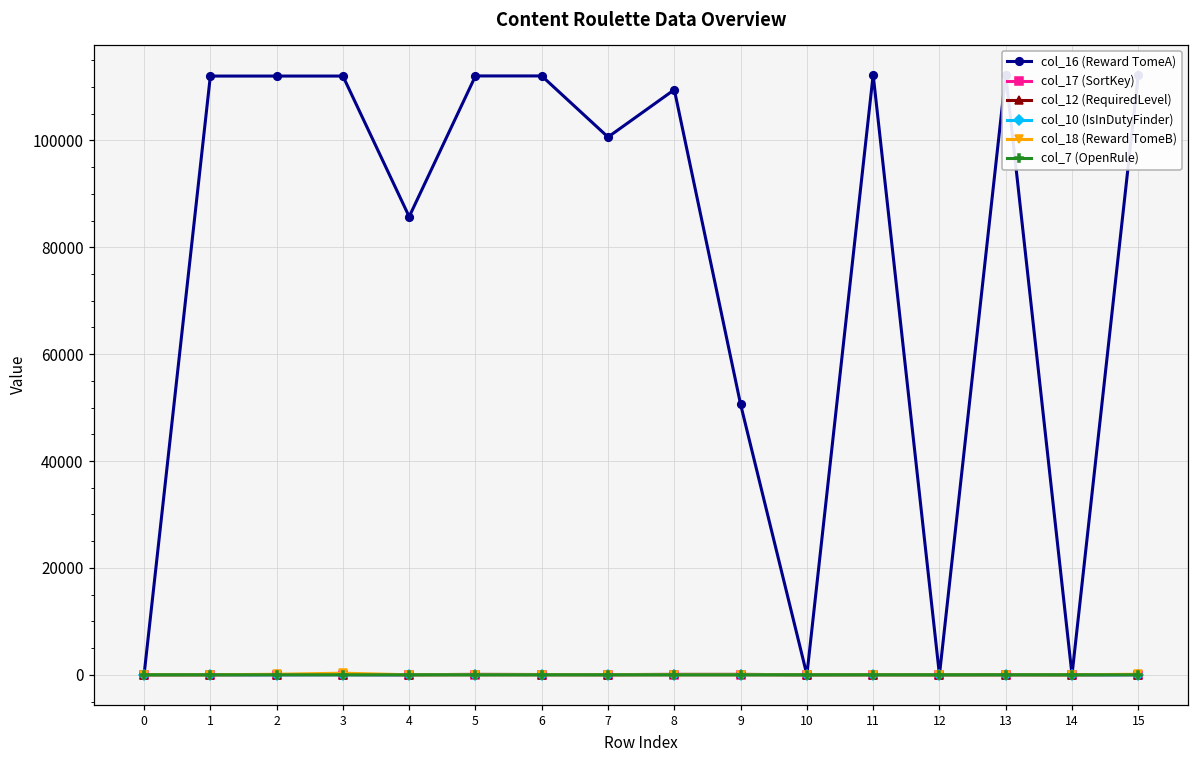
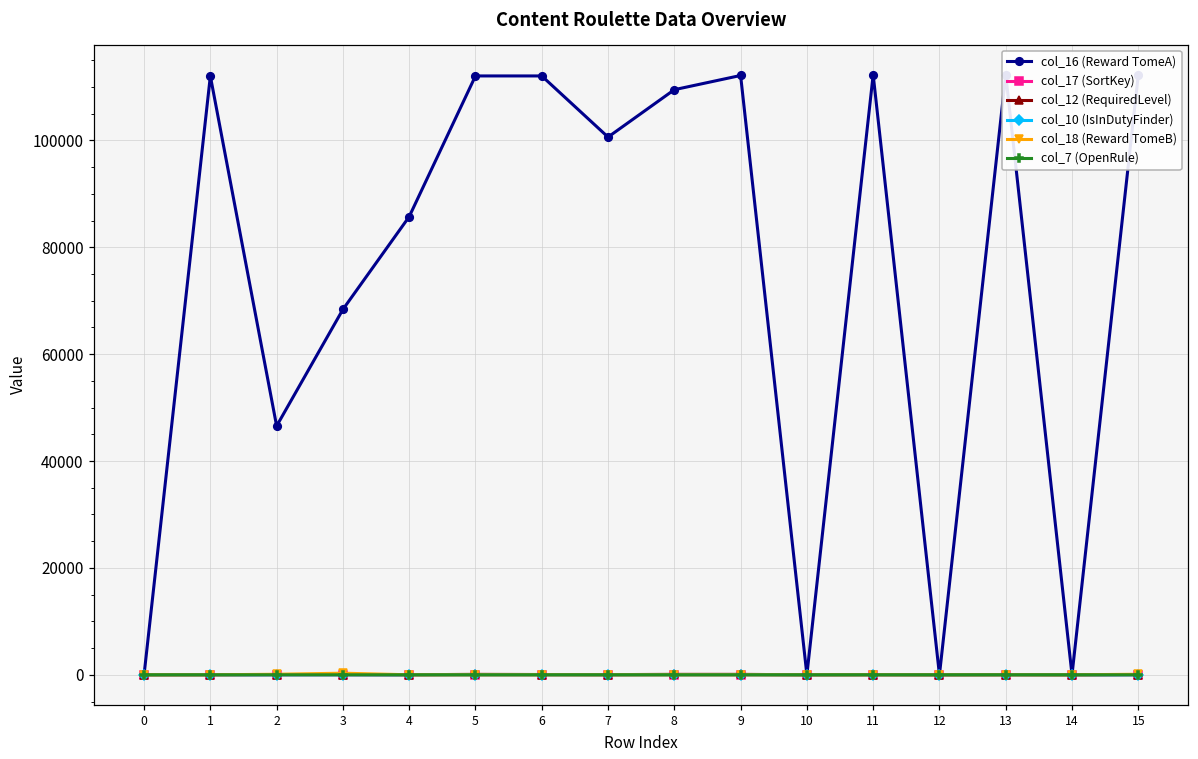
col_16 (Reward TomeA), 2: 112000 -> 47000
col_16 (Reward TomeA), 3: 112000 -> 68000
col_16 (Reward TomeA), 9: 51000 -> 112000
